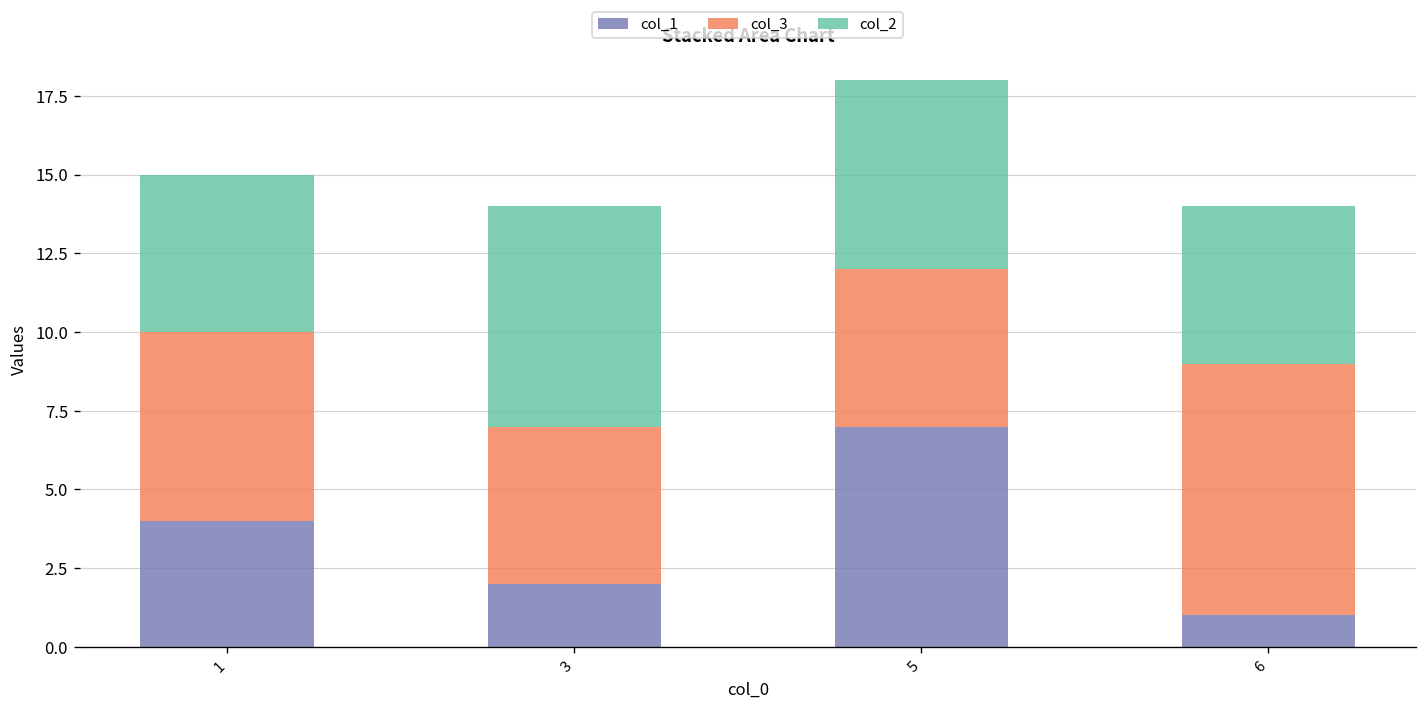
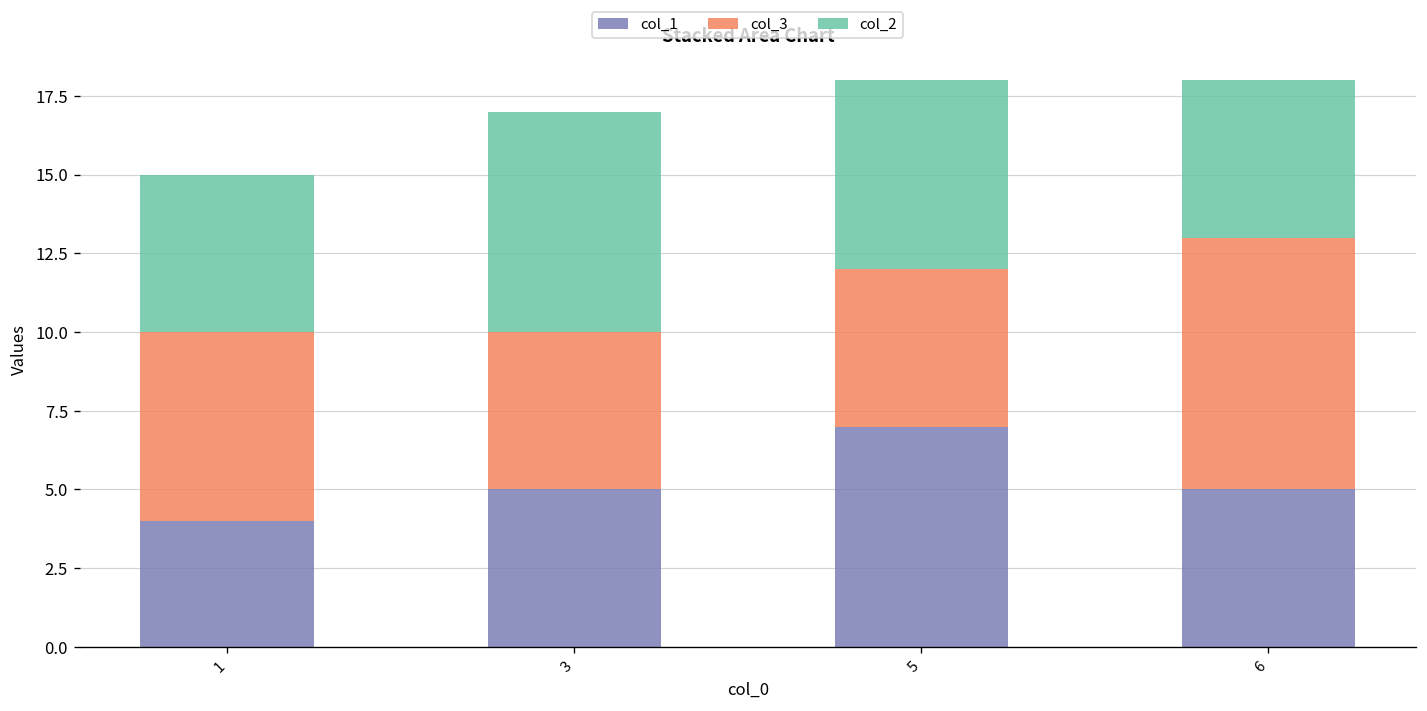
col_1, 3: 2 -> 5
col_1, 6: 1 -> 5
